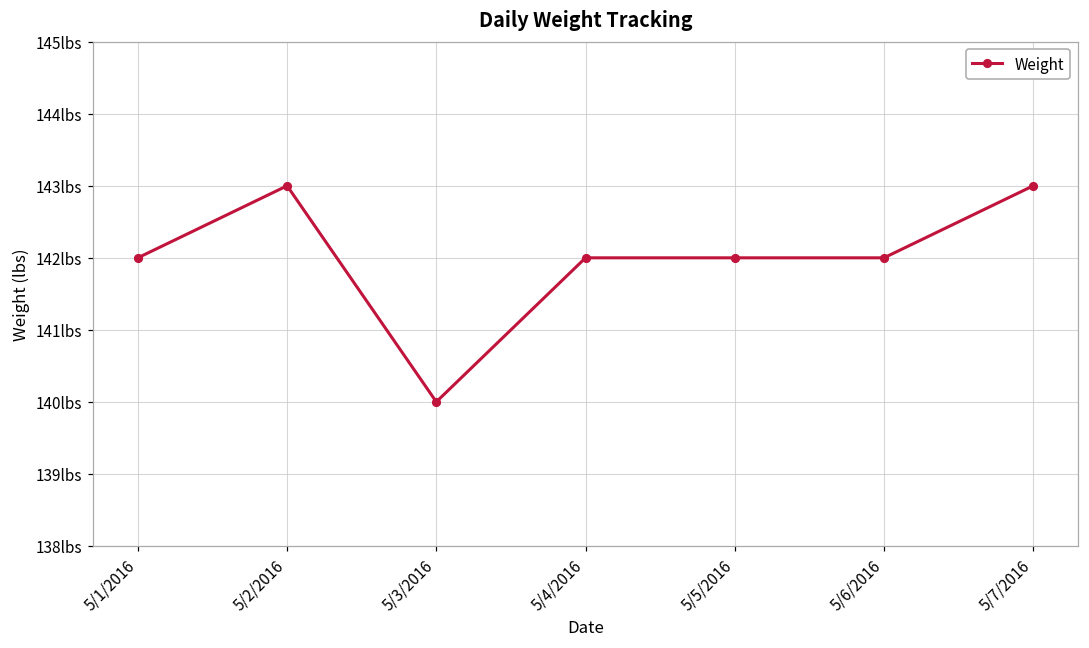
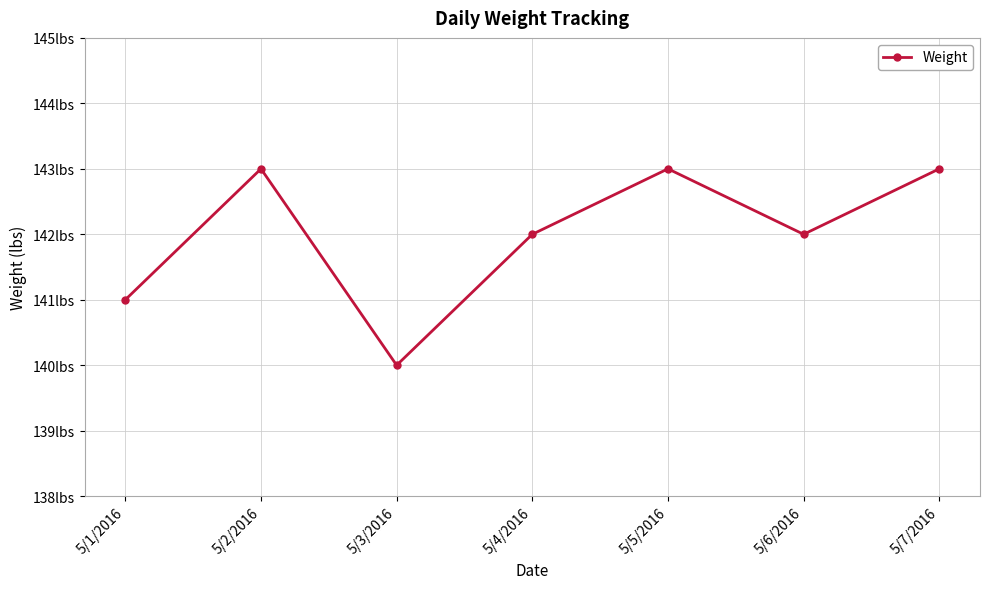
5/1/2016: 142lbs -> 141lbs
5/5/2016: 142lbs -> 143lbs
